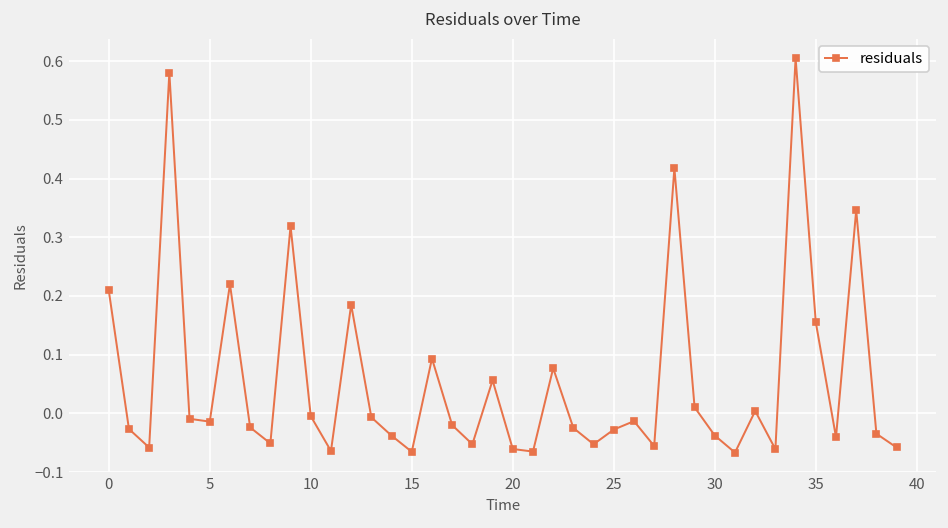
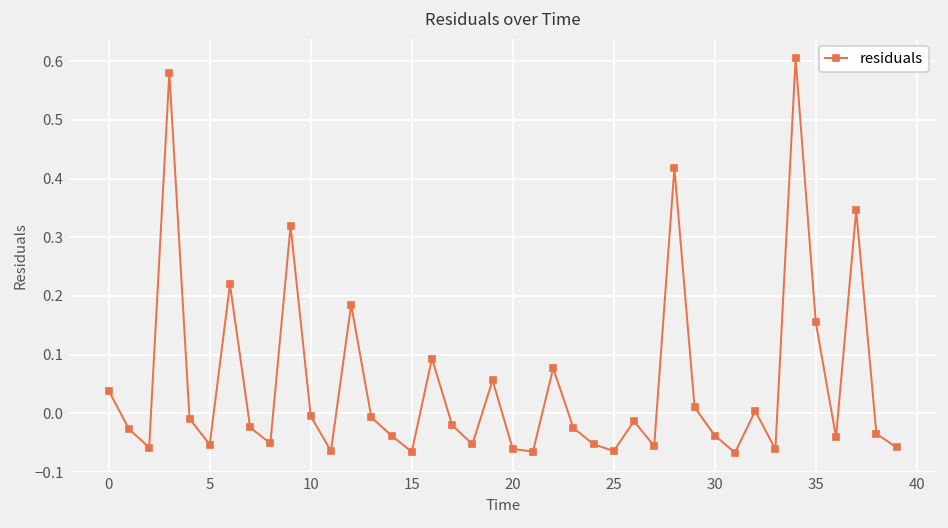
0: 0.21 -> 0.04
5: -0.01 -> -0.05
25: -0.03 -> -0.06
